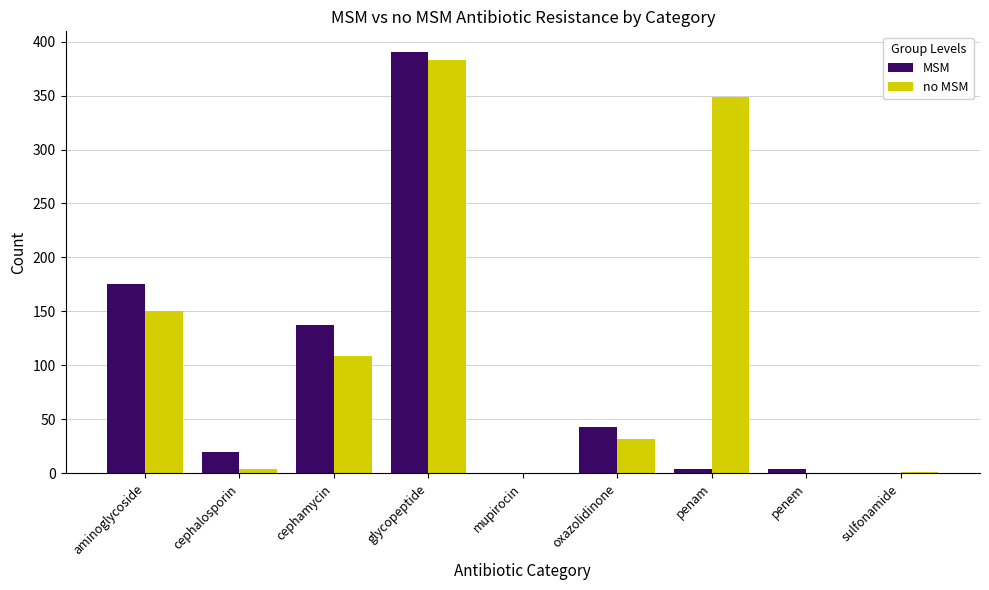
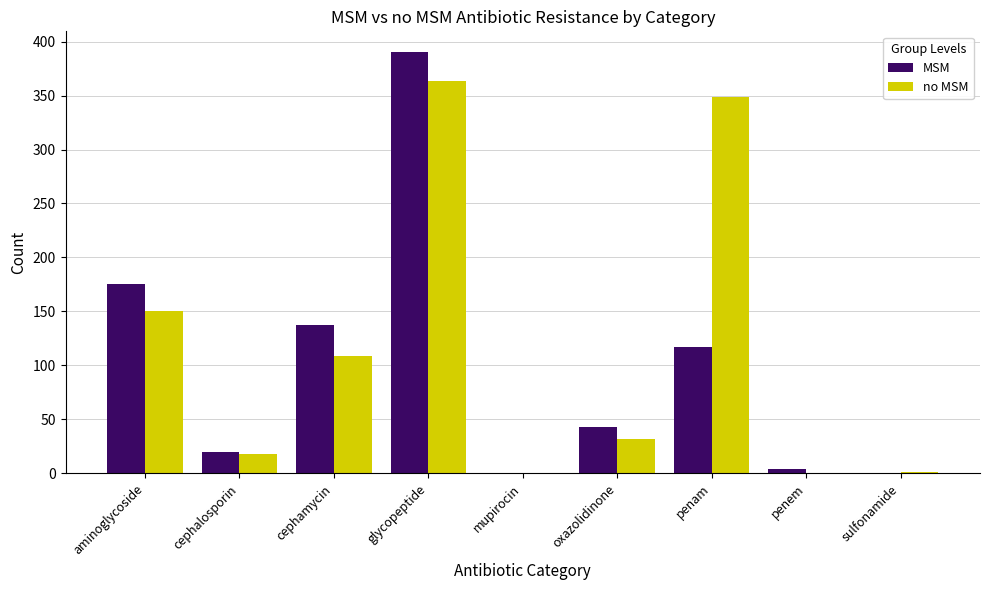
no MSM, cephalosporin: 4 -> 18
no MSM, glycopeptide: 383 -> 363
MSM, penam: 4 -> 117
